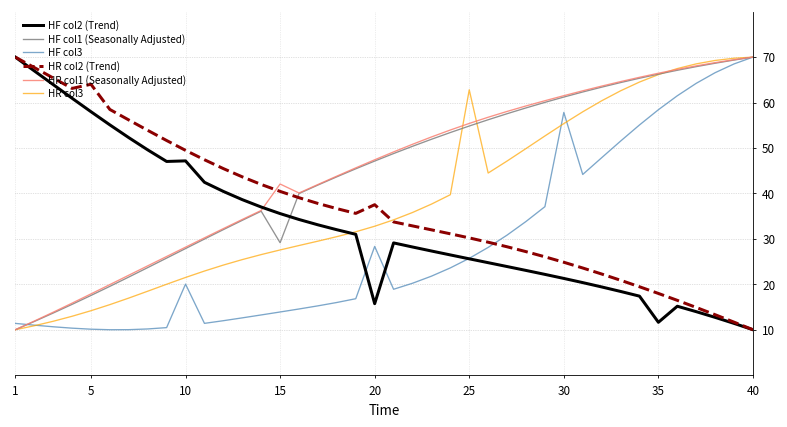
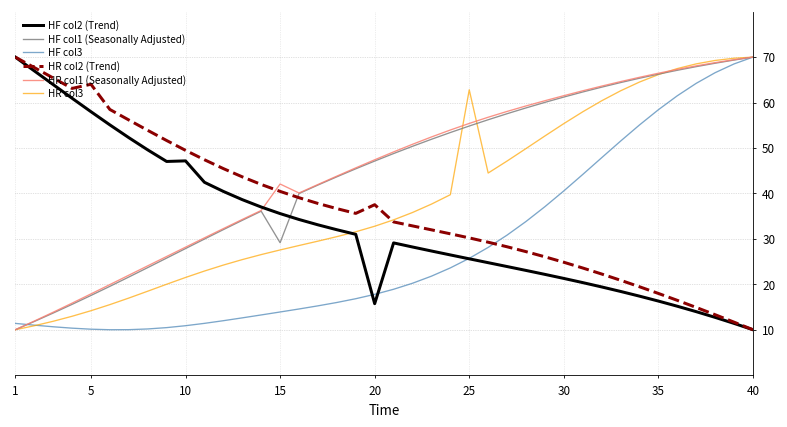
HF col3, 10: 20 -> 11
HF col3, 20: 28 -> 18
HF col3, 30: 58 -> 41
HF col2 (Trend), 35: 12 -> 16
